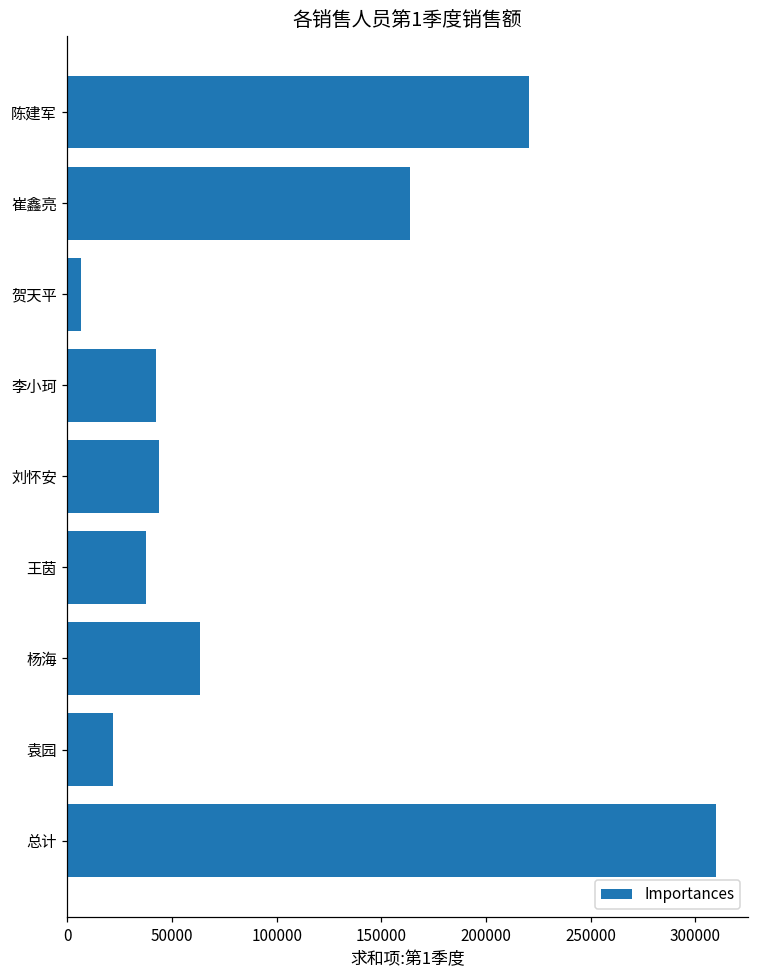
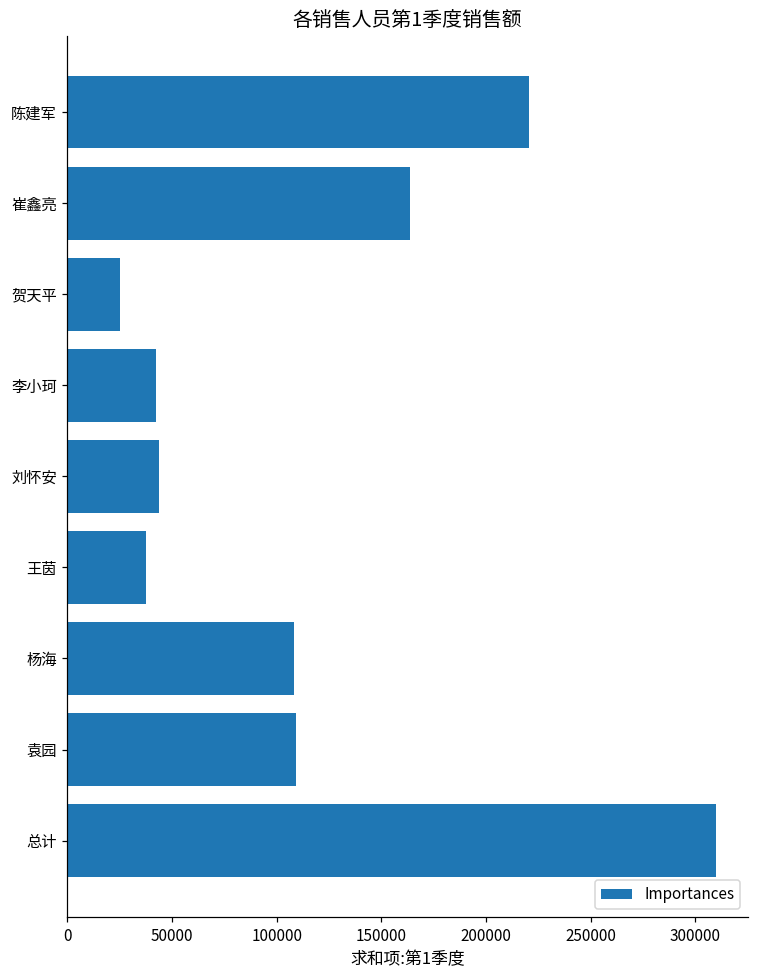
贺天平: 6000 -> 25000
杨海: 64000 -> 108000
袁园: 22000 -> 109000
